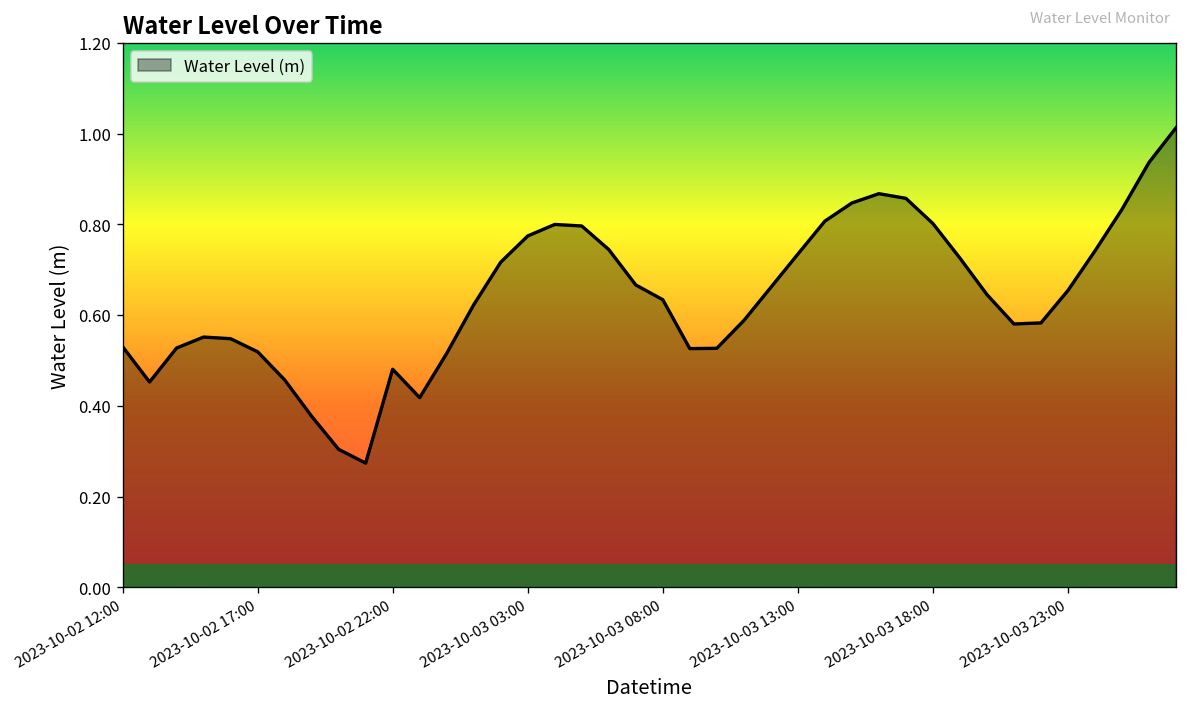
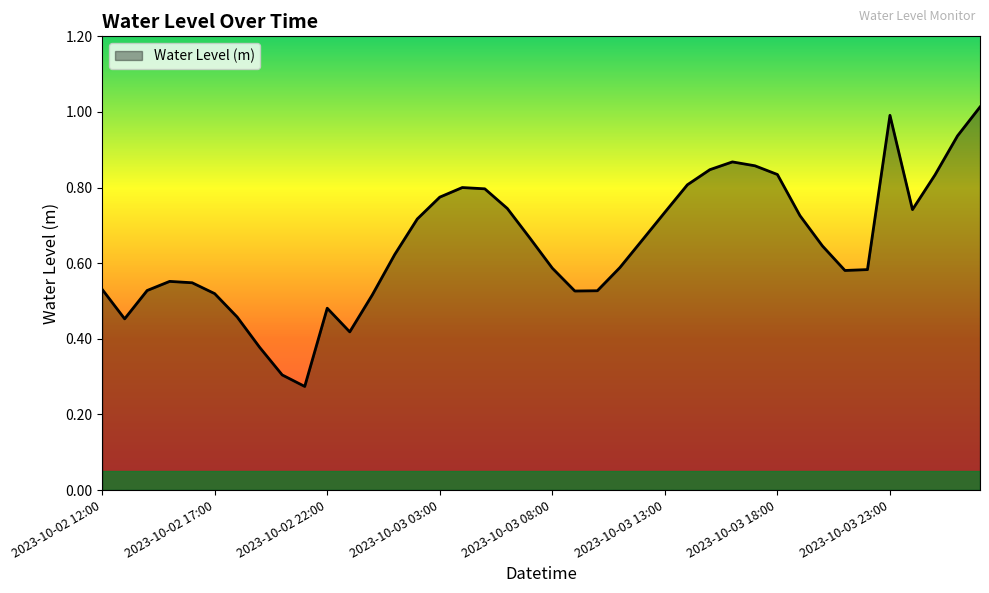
2023-10-03 08:00: 0.63 -> 0.59
2023-10-03 18:00: 0.80 -> 0.83
2023-10-03 23:00: 0.65 -> 0.99
